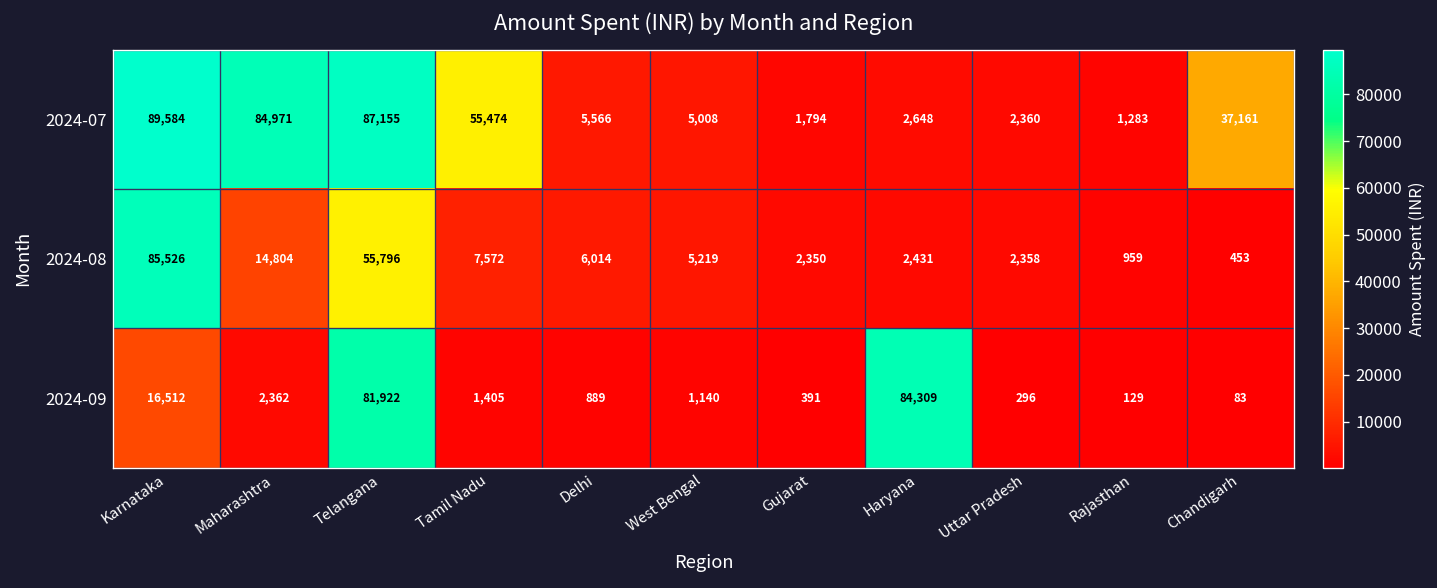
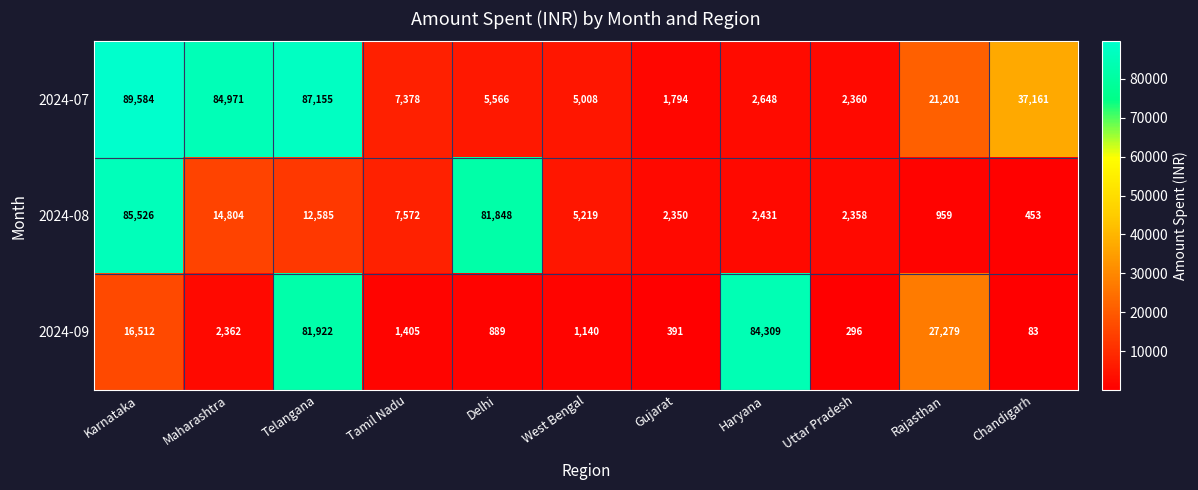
2024-07, Tamil Nadu: 55,474 -> 7,378
2024-07, Rajasthan: 1,283 -> 21,201
2024-08, Telangana: 55,796 -> 12,585
2024-08, Delhi: 6,014 -> 81,848
2024-09, Rajasthan: 129 -> 27,279
